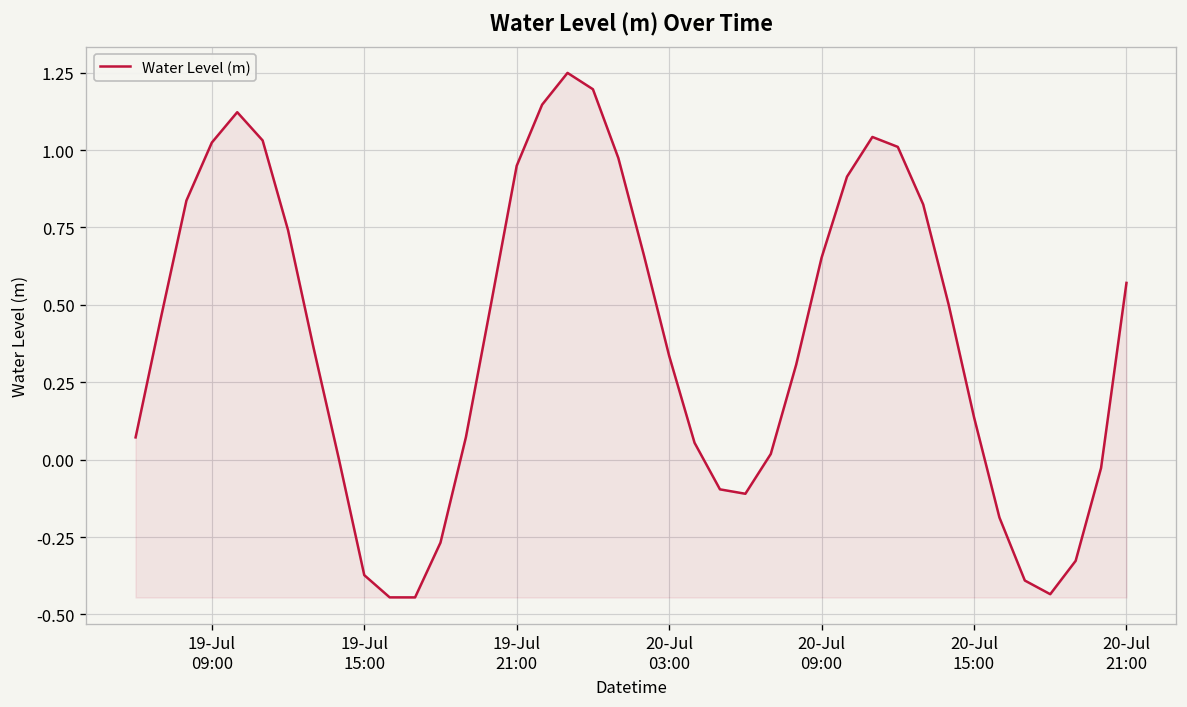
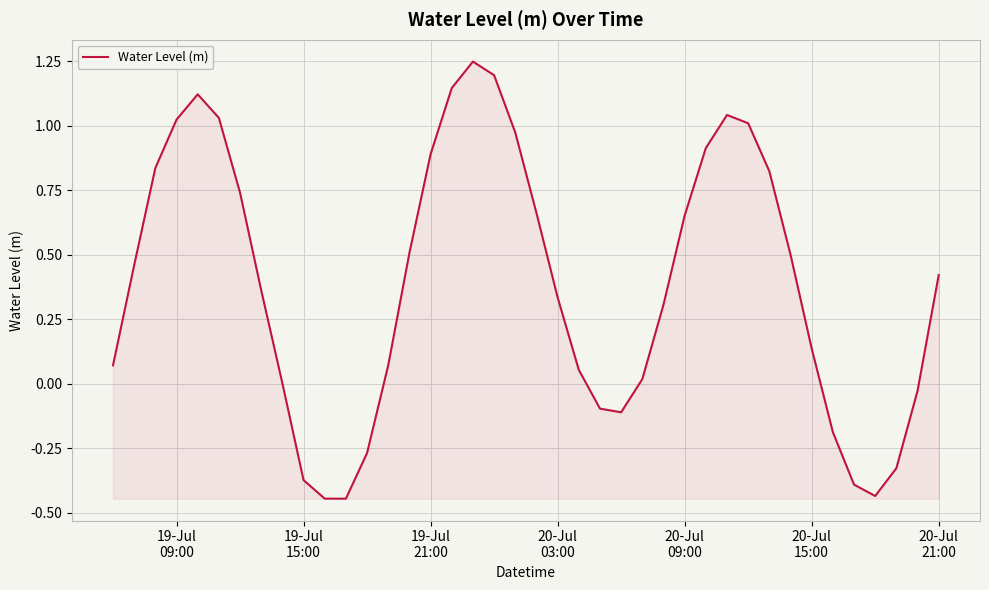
19-Jul 21:00: 0.95 -> 0.89
20-Jul 21:00: 0.57 -> 0.42
